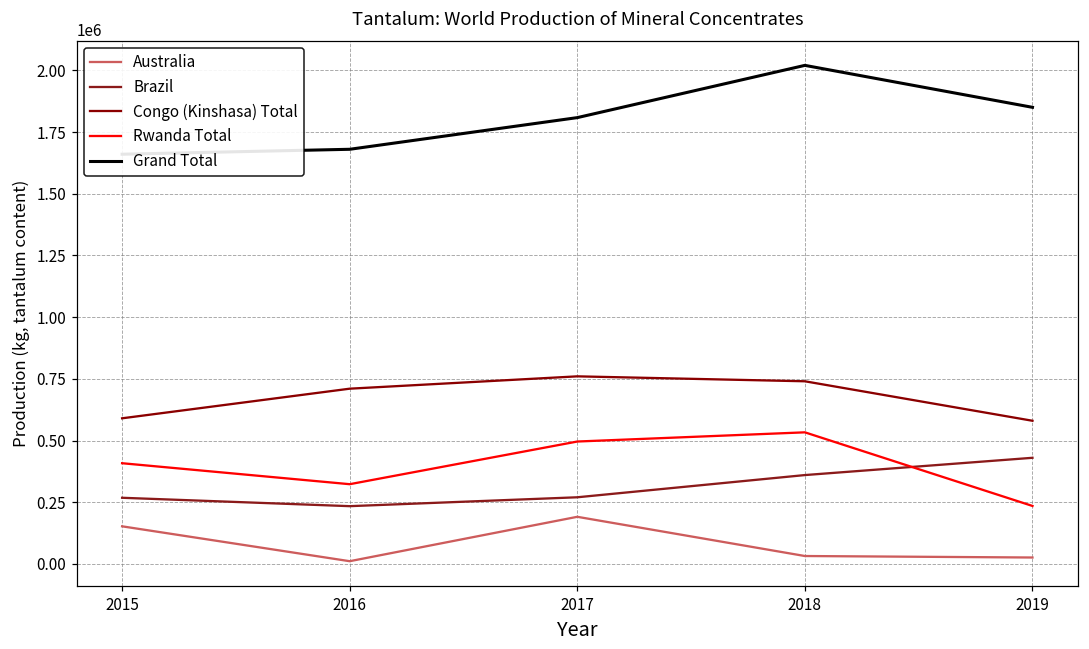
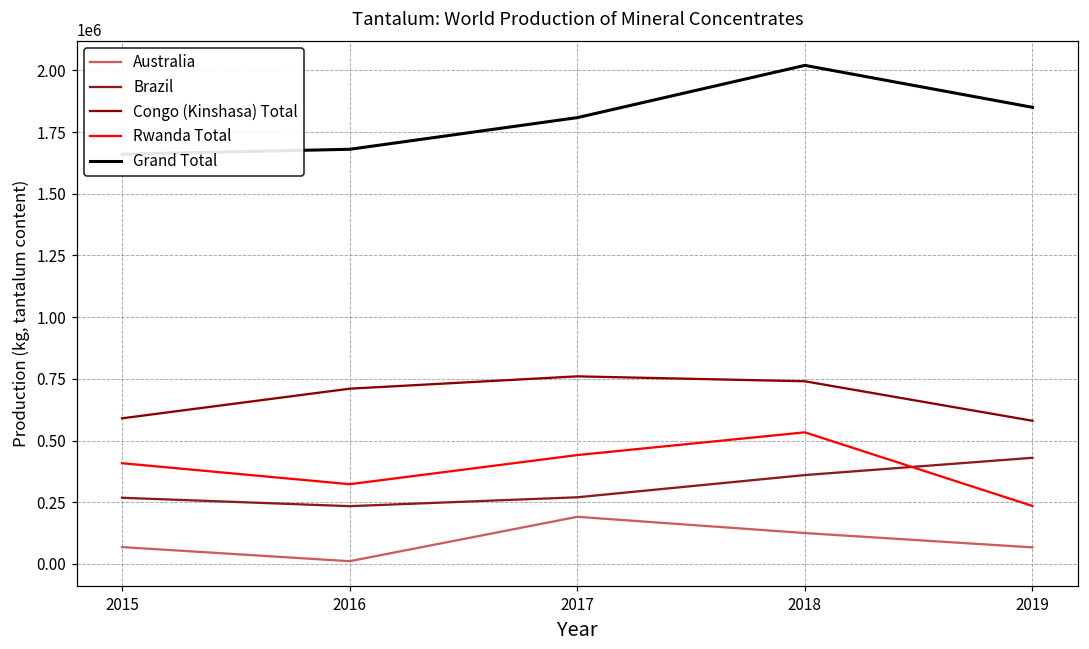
Australia, 2015: 150000 -> 70000
Rwanda Total, 2017: 500000 -> 440000
Australia, 2018: 30000 -> 130000
Australia, 2019: 30000 -> 70000
